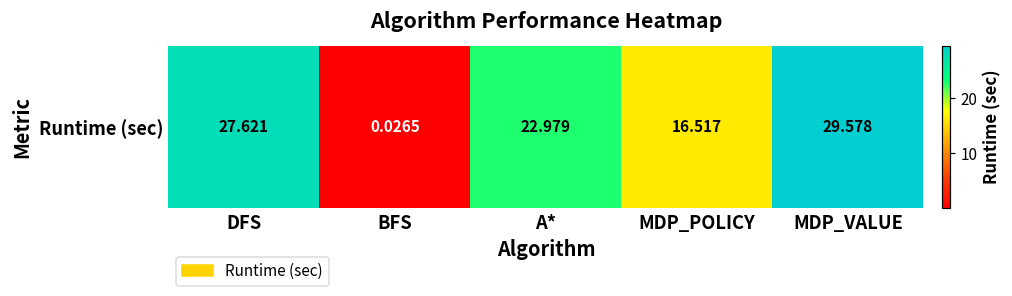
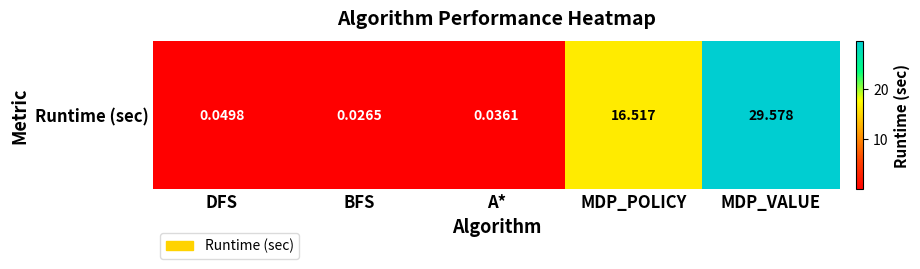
Runtime (sec), DFS: 27.621 -> 0.0498
Runtime (sec), A*: 22.979 -> 0.0361
